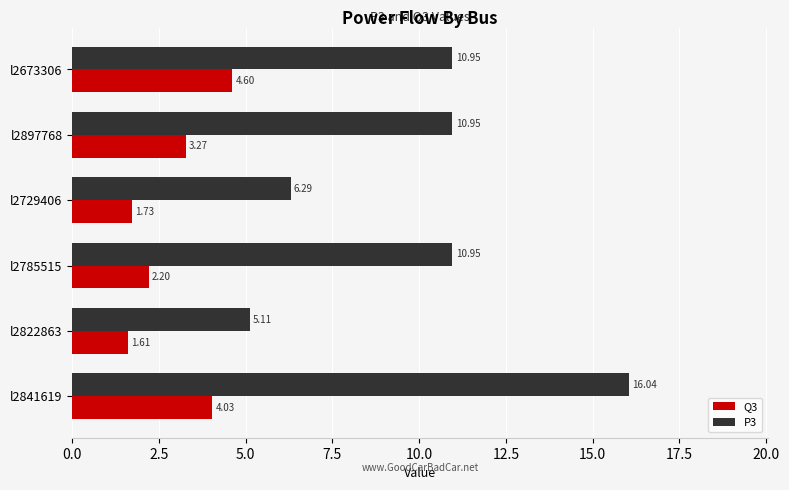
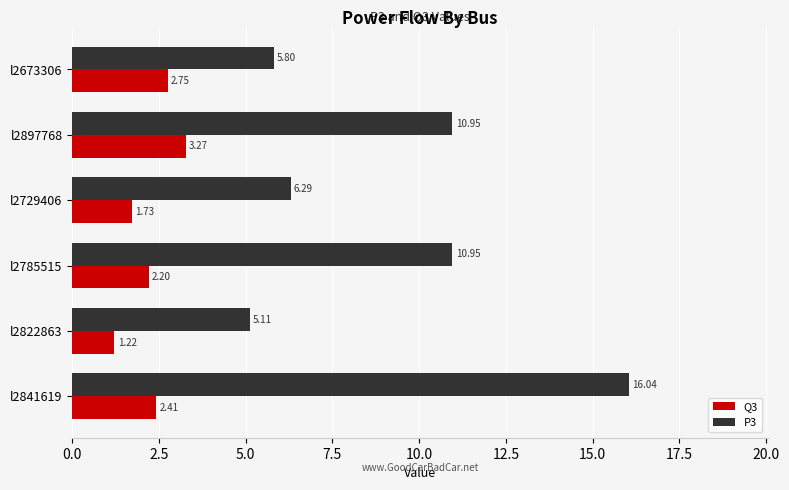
P3, l2673306: 10.95 -> 5.80
Q3, l2673306: 4.60 -> 2.75
Q3, l2822863: 1.61 -> 1.22
Q3, l2841619: 4.03 -> 2.41
